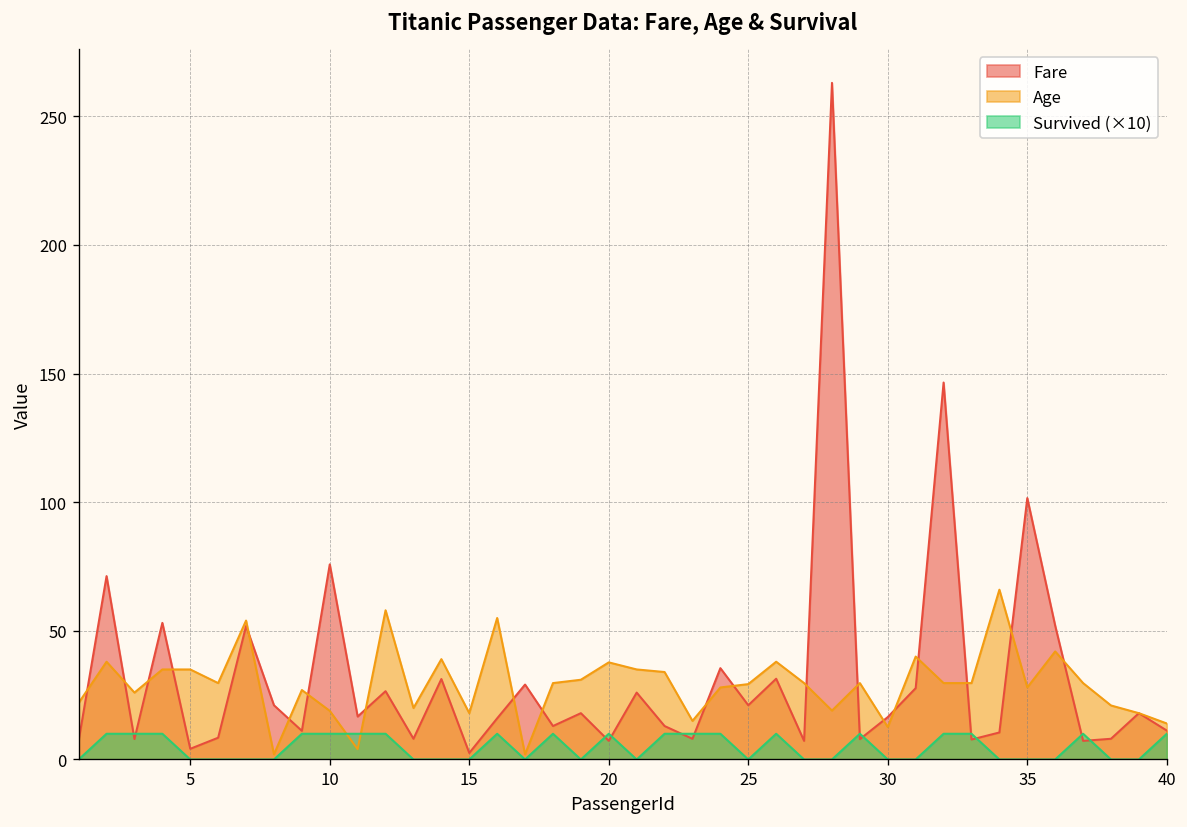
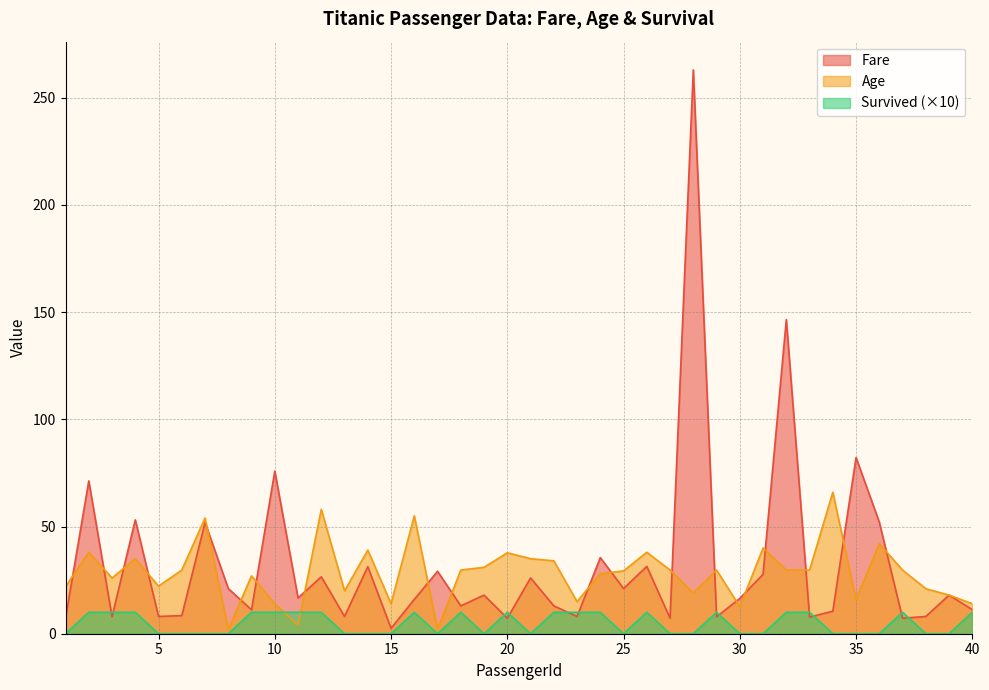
Fare, 5: 4 -> 8
Age, 5: 35 -> 22
Age, 10: 19 -> 14
Age, 15: 18 -> 14
Fare, 35: 102 -> 82
Age, 35: 28 -> 16
